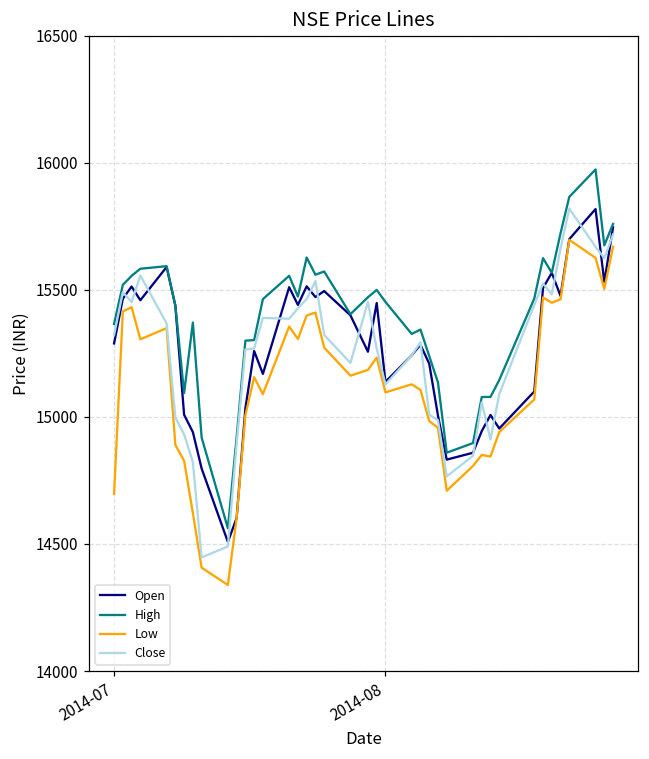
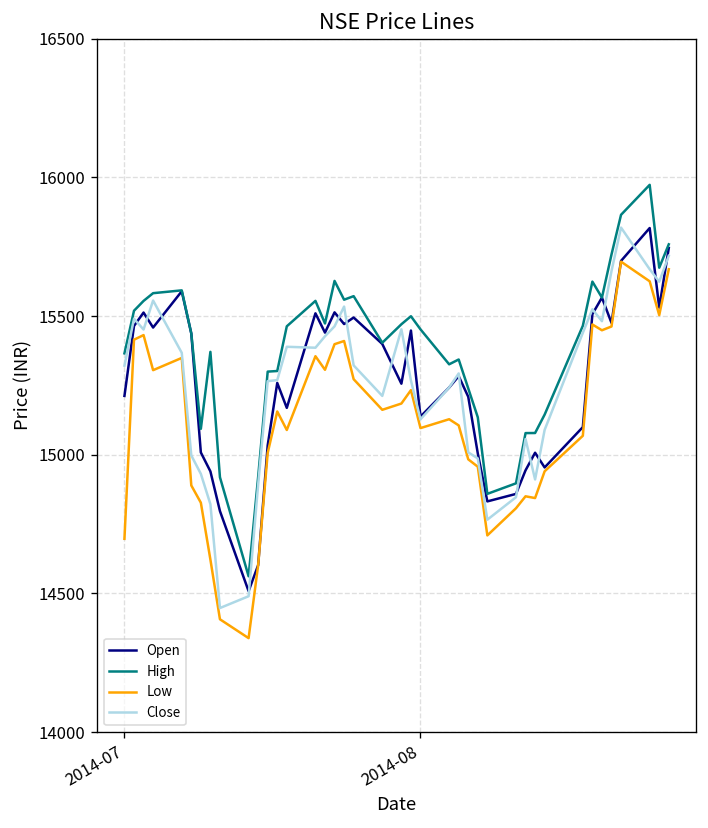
Open, 2014-07: 15290 -> 15210
